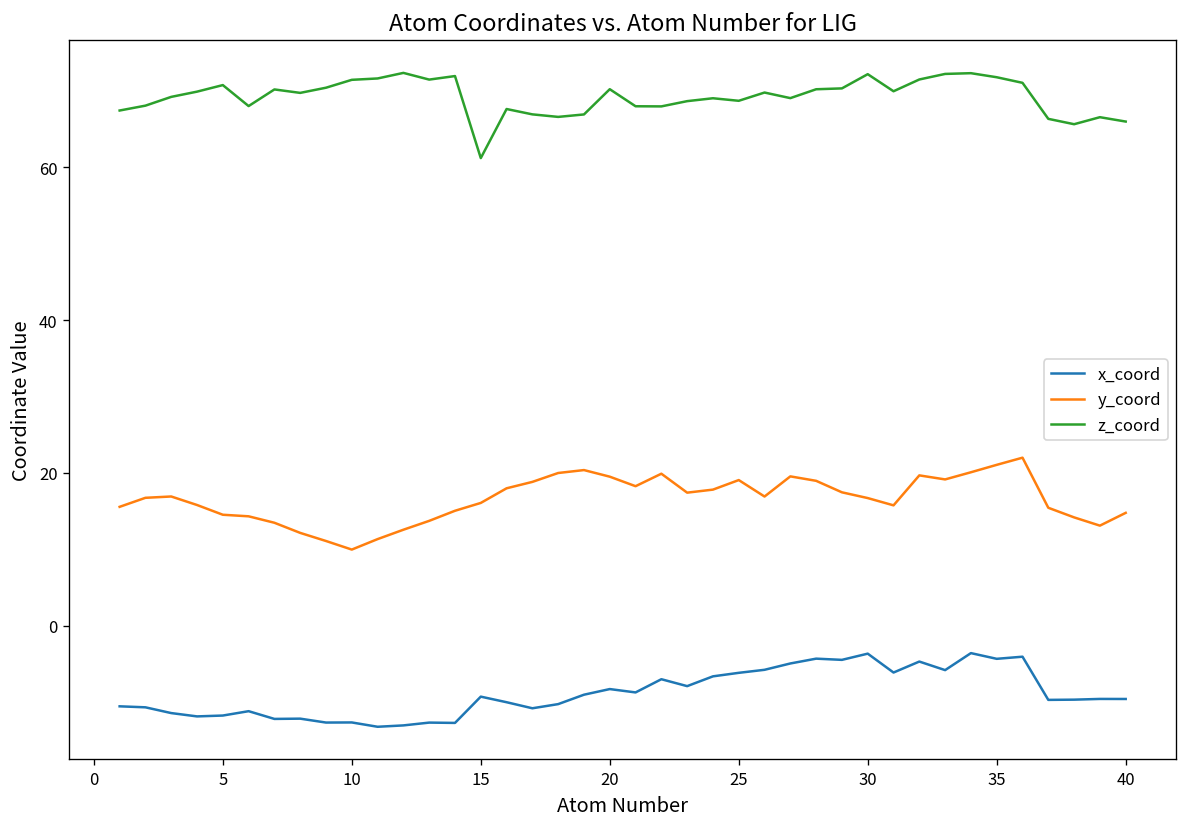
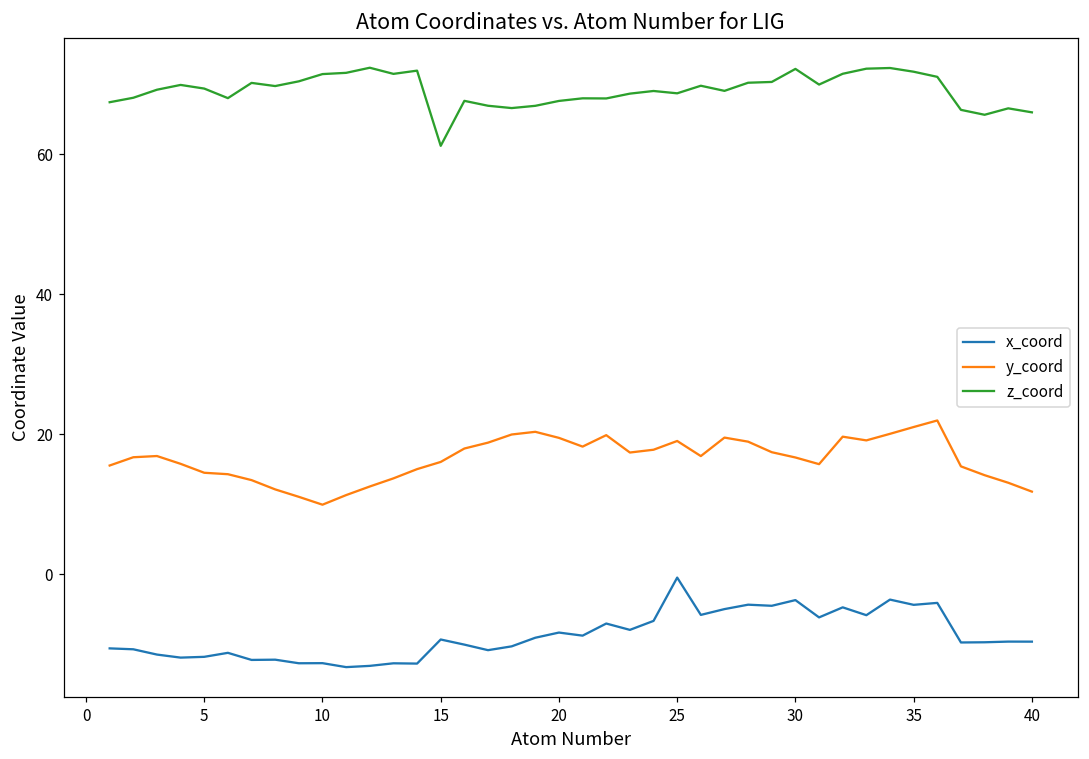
z_coord, 5: 71 -> 69
z_coord, 20: 70 -> 68
x_coord, 25: -6 -> 0
y_coord, 40: 15 -> 12
